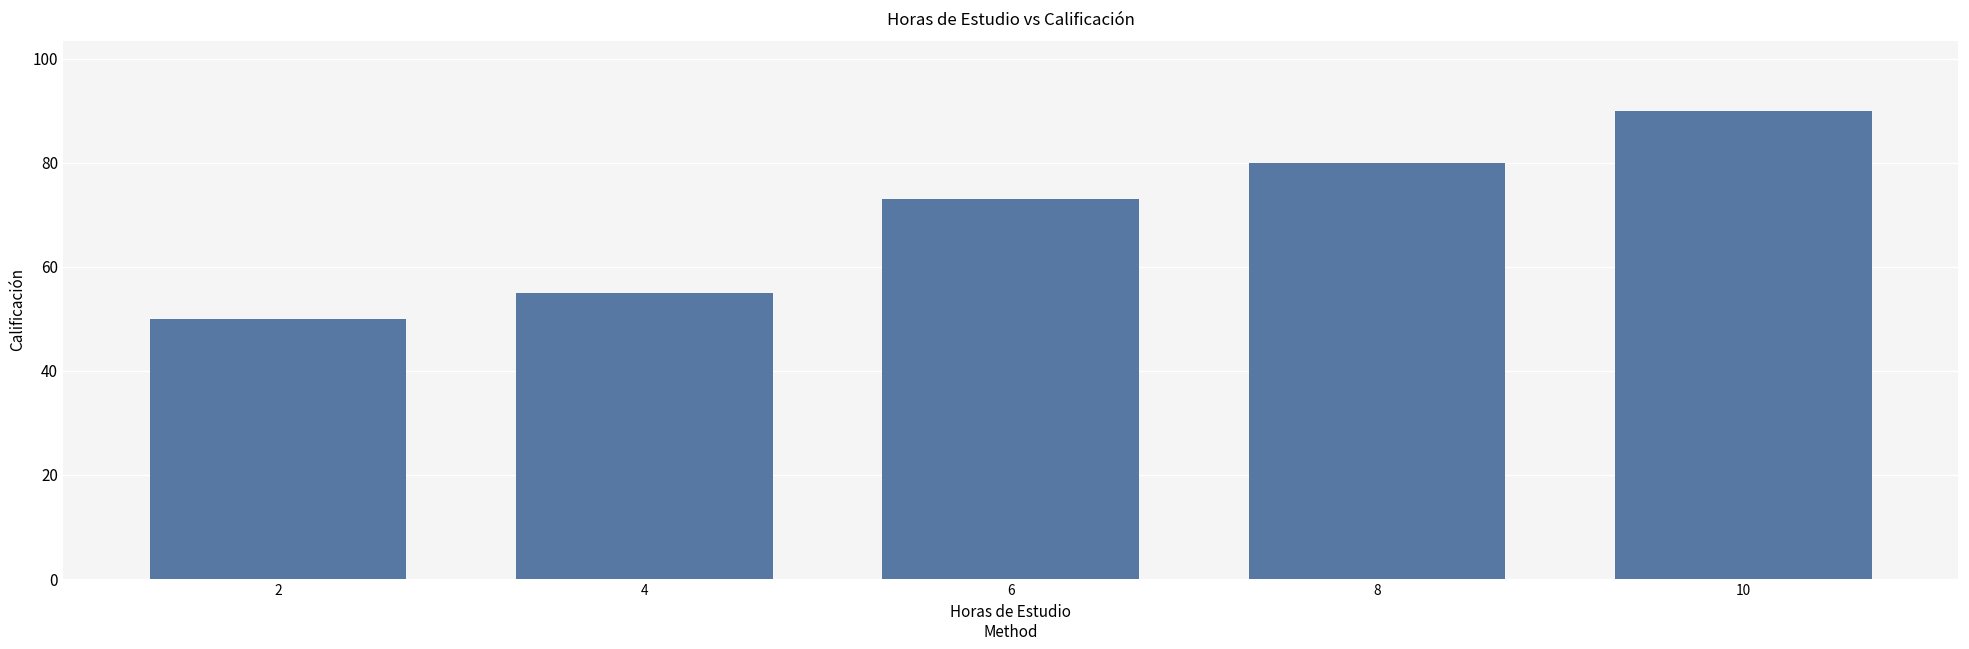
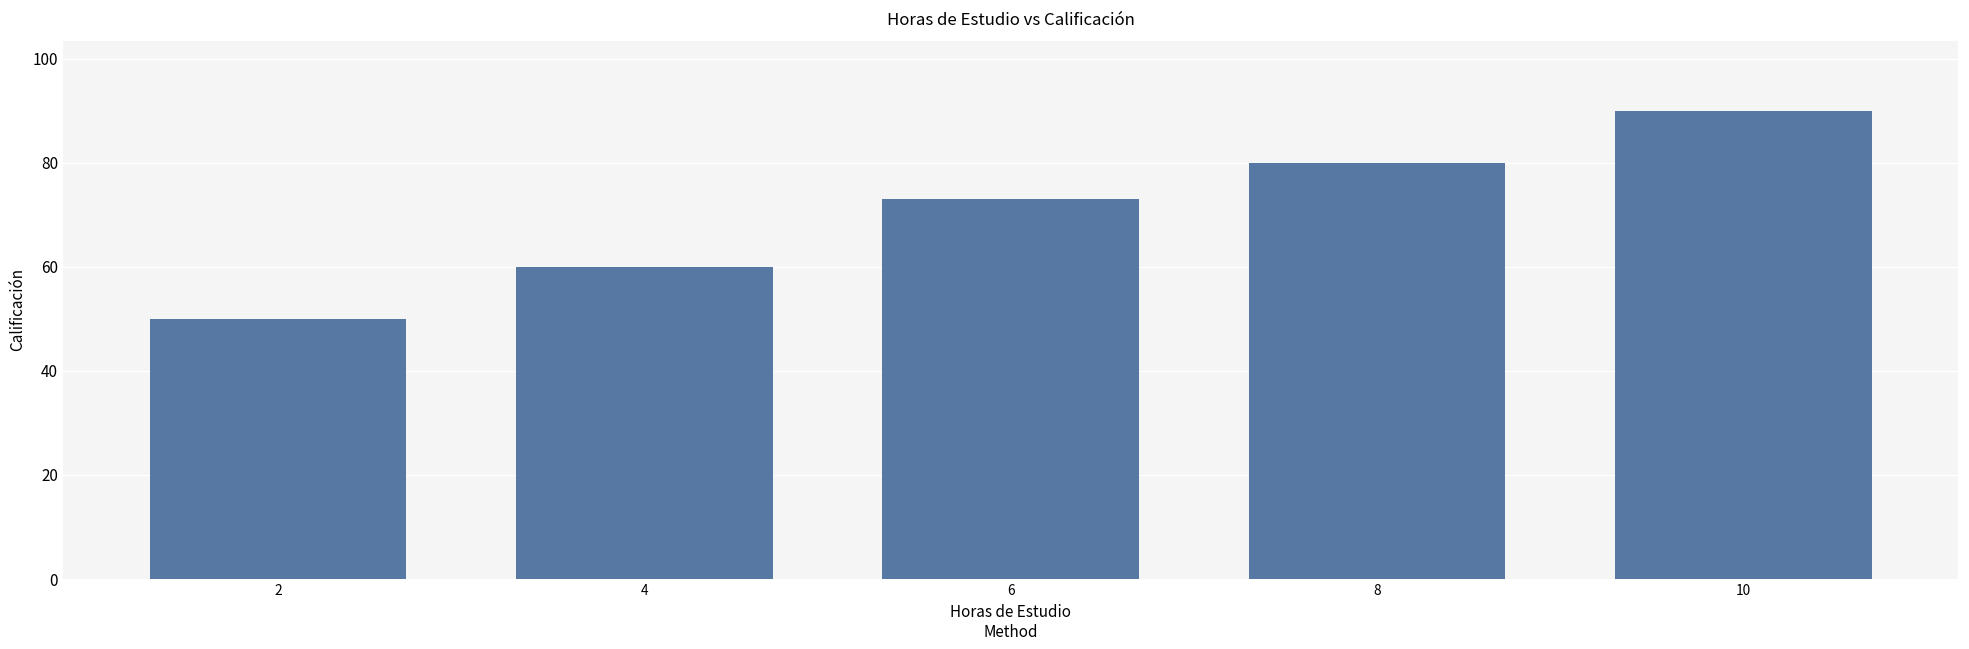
4: 55 -> 60
